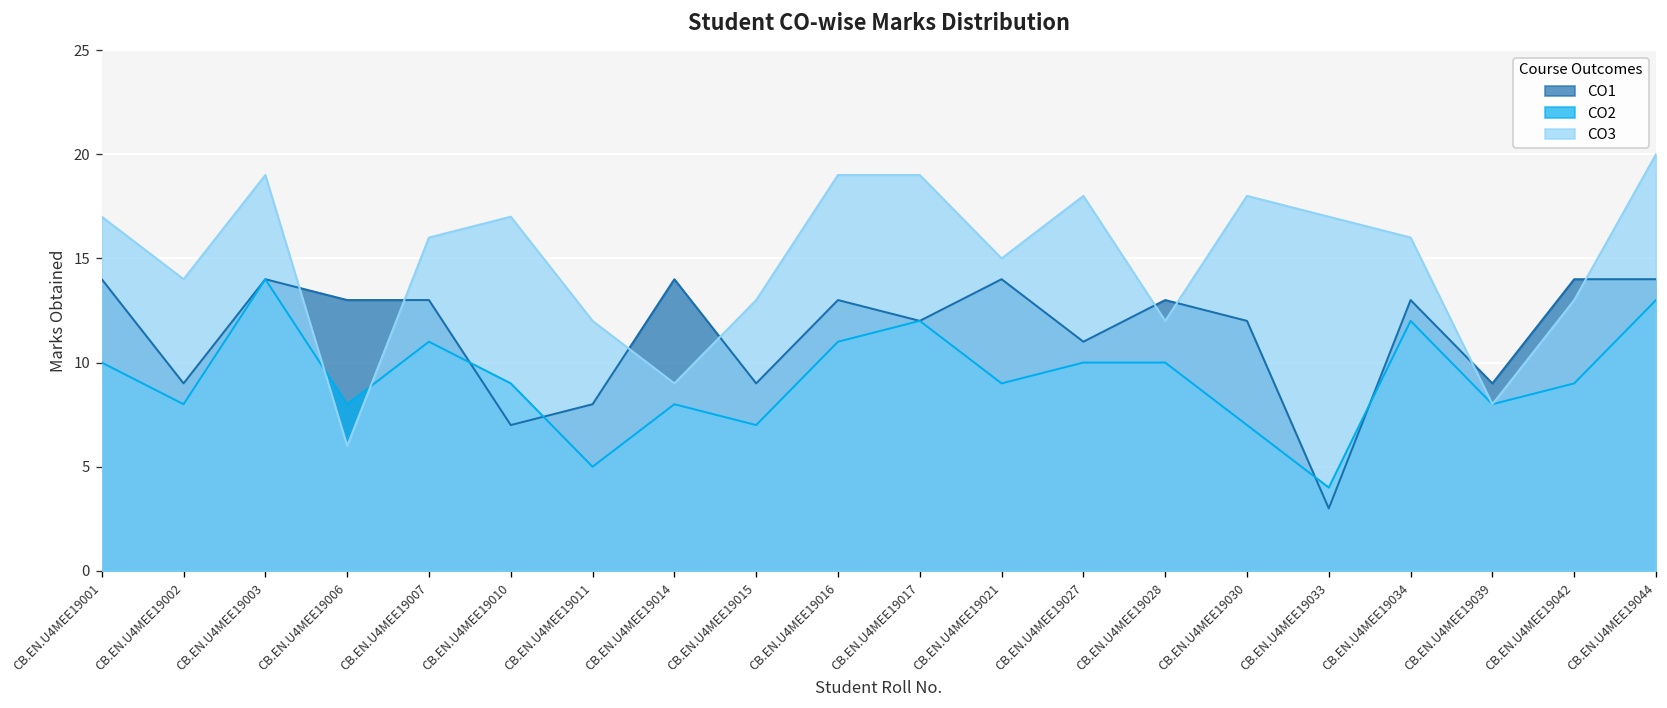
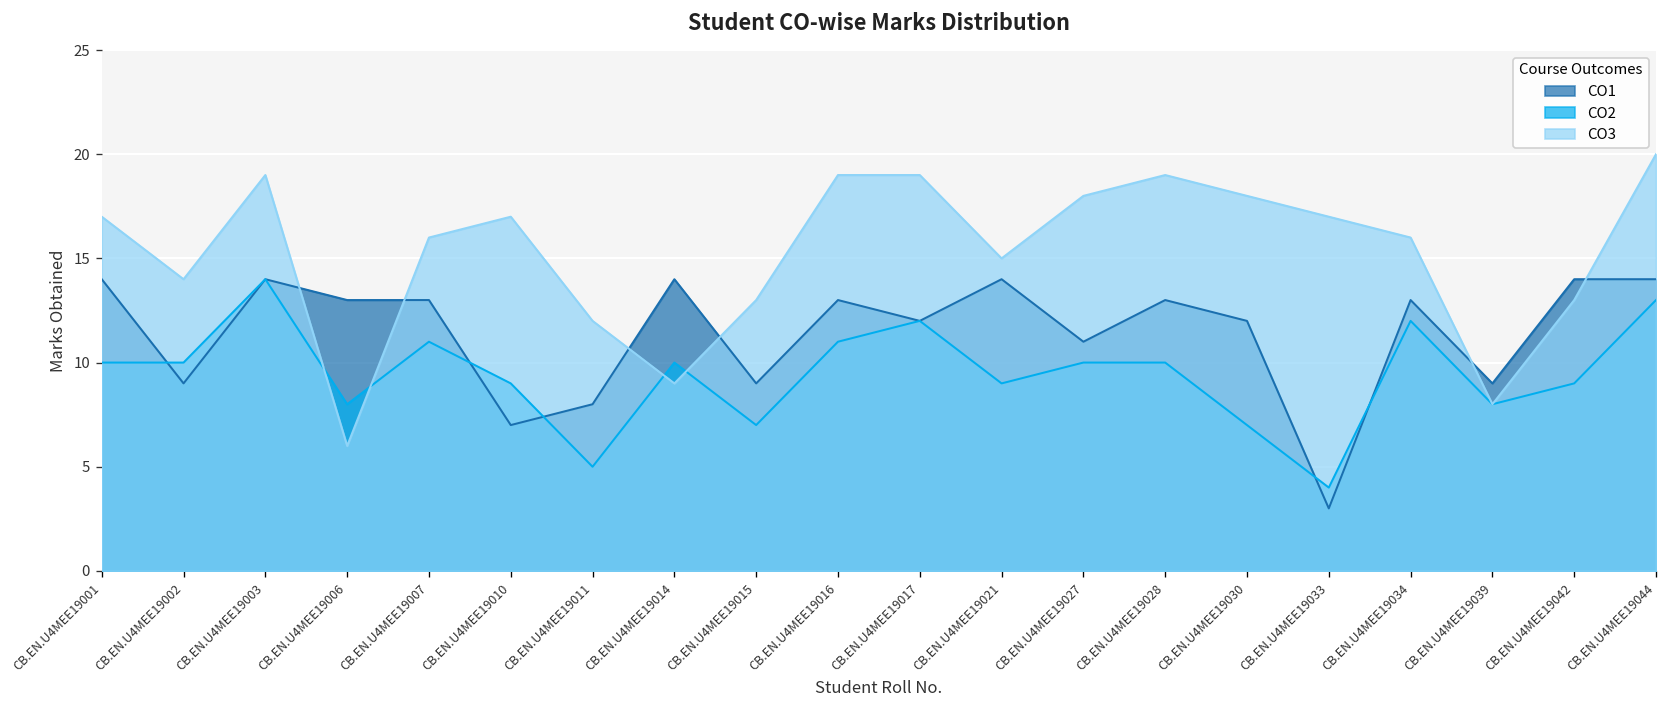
CO2, CB.EN.U4MEE19002: 8 -> 10
CO2, CB.EN.U4MEE19014: 8 -> 10
CO3, CB.EN.U4MEE19028: 12 -> 19
